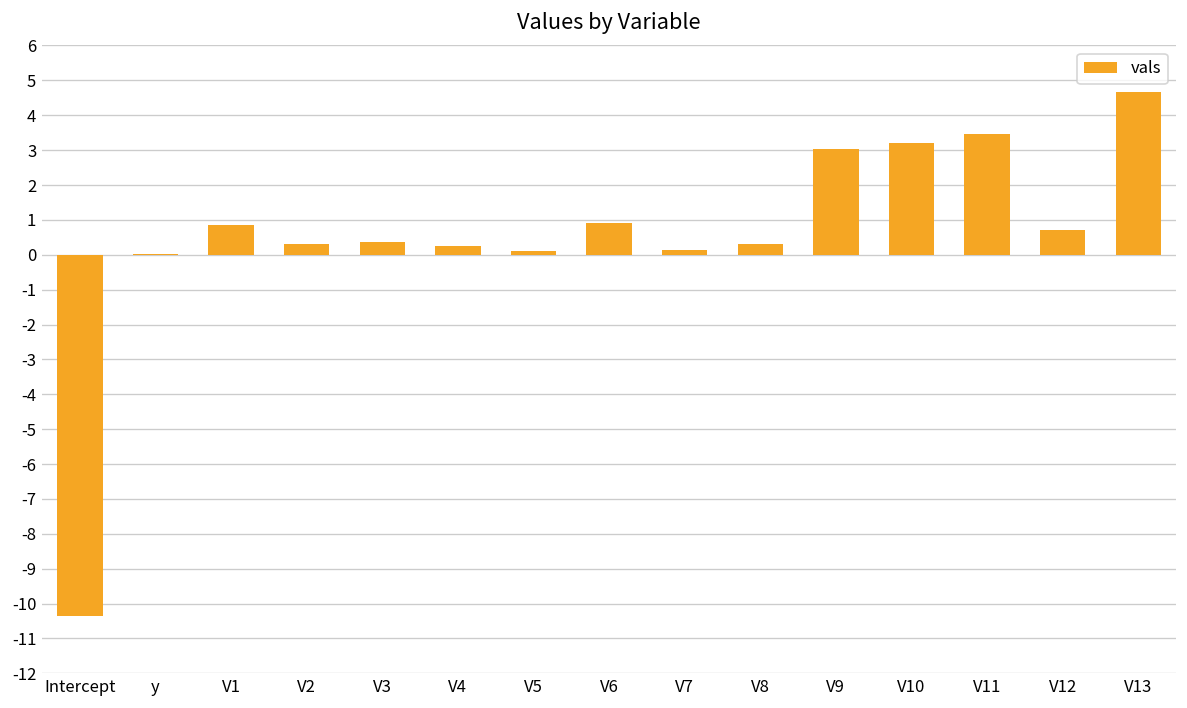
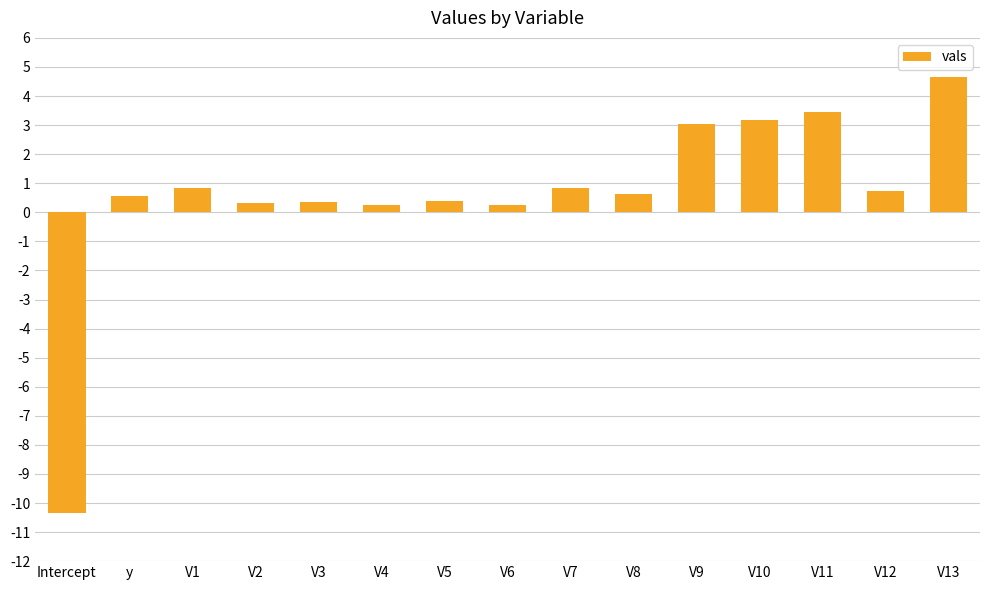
y: 0.0 -> 0.6
V5: 0.1 -> 0.4
V6: 0.9 -> 0.2
V7: 0.1 -> 0.8
V8: 0.3 -> 0.6
